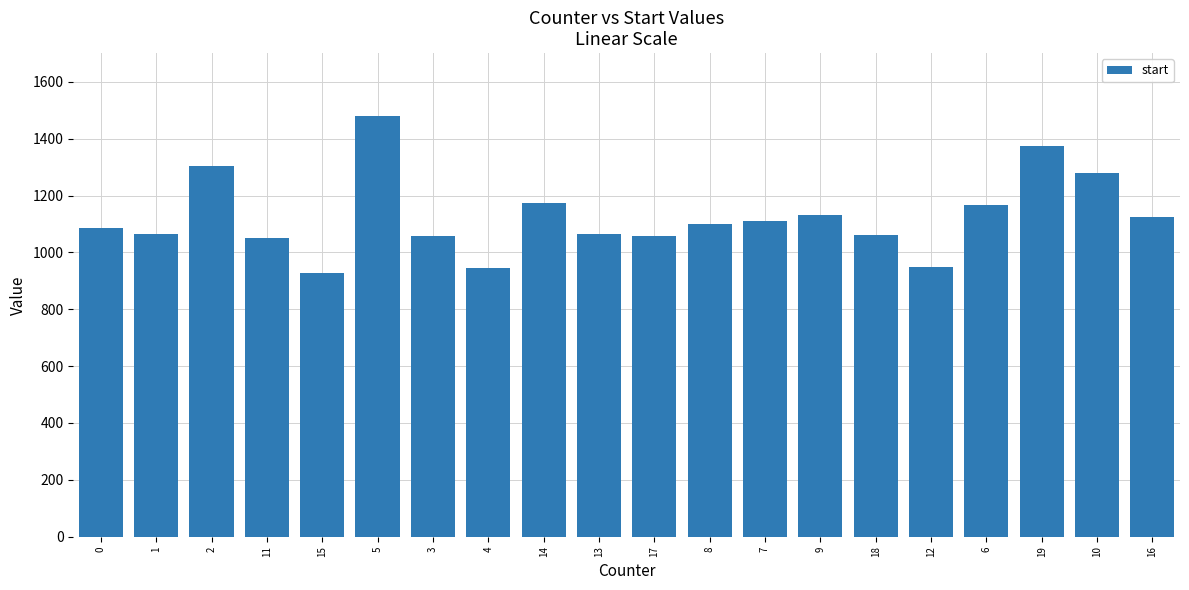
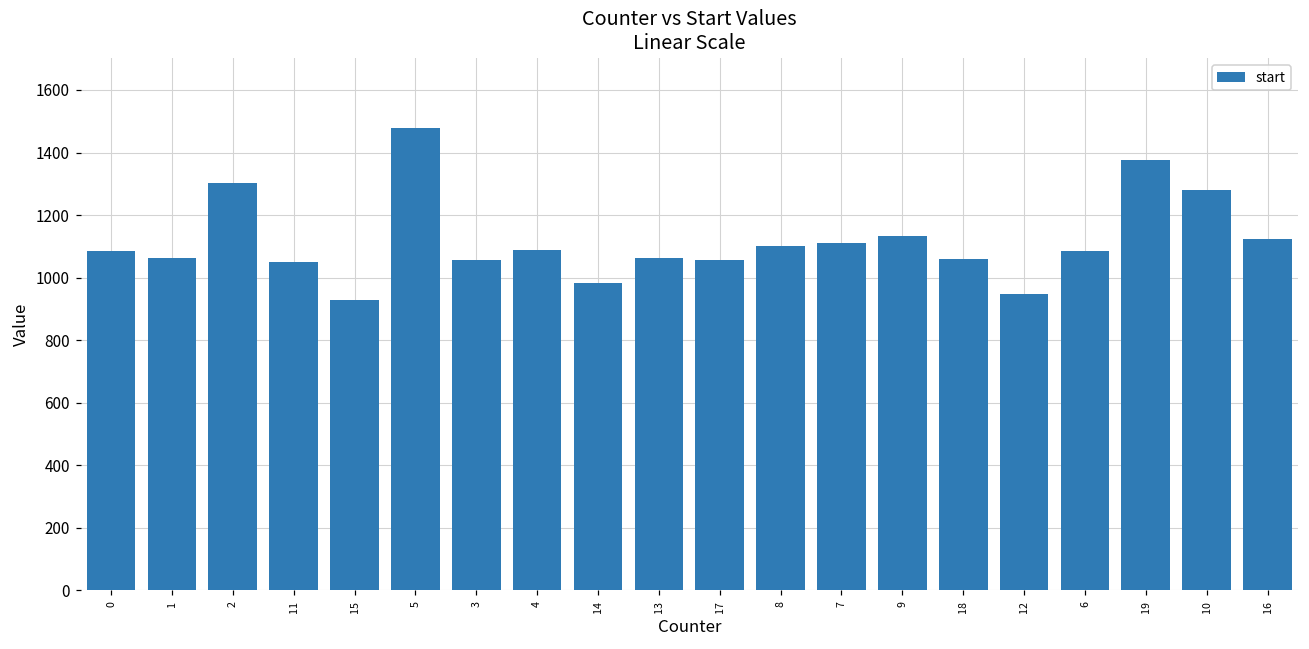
4: 950 -> 1090
14: 1170 -> 980
6: 1170 -> 1080
